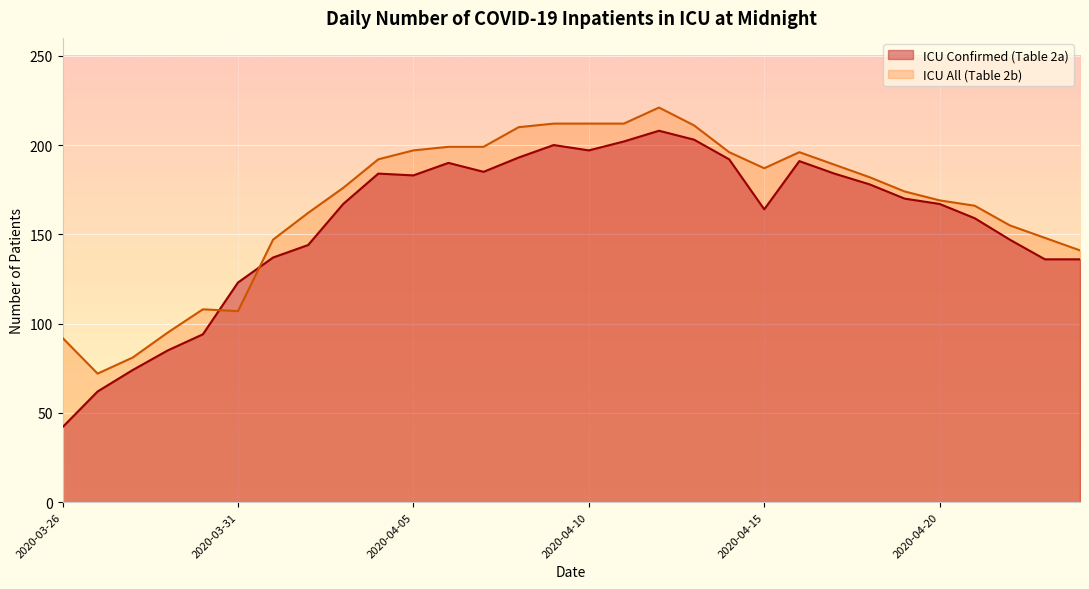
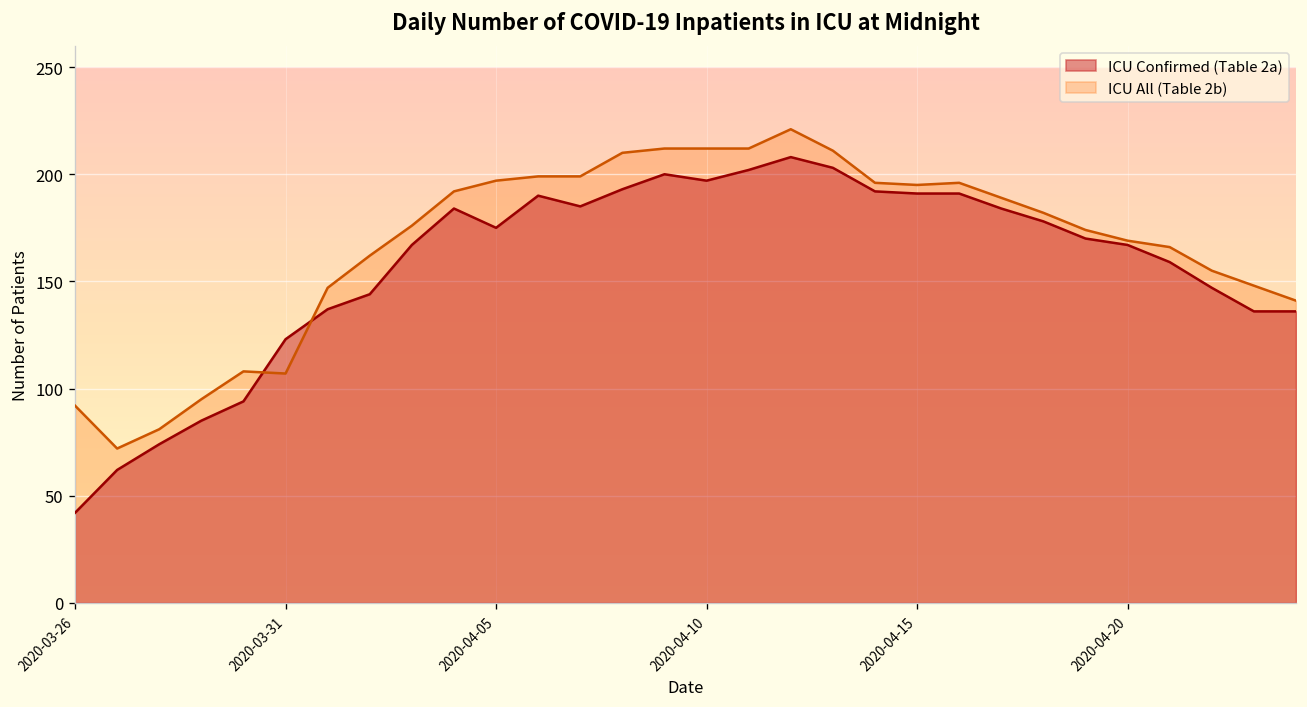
ICU Confirmed (Table 2a), 2020-04-05: 183 -> 175
ICU Confirmed (Table 2a), 2020-04-15: 164 -> 191
ICU All (Table 2b), 2020-04-15: 187 -> 195
